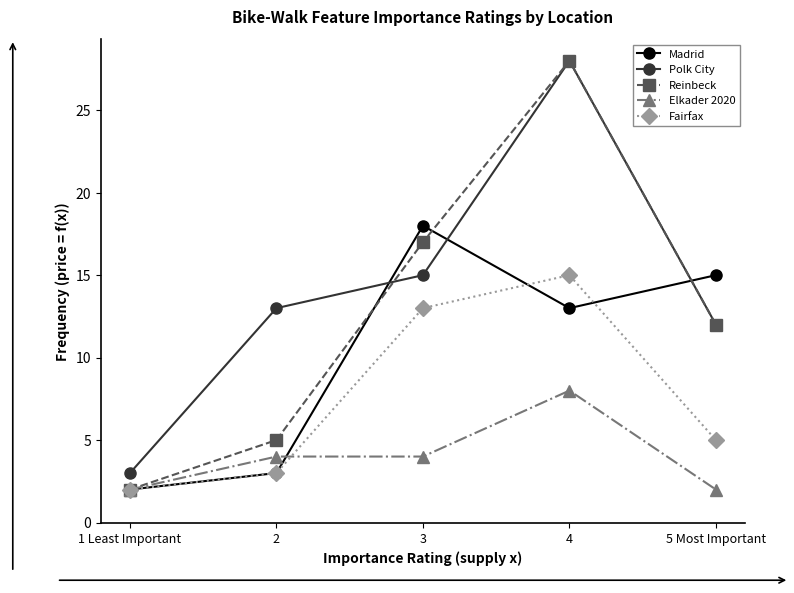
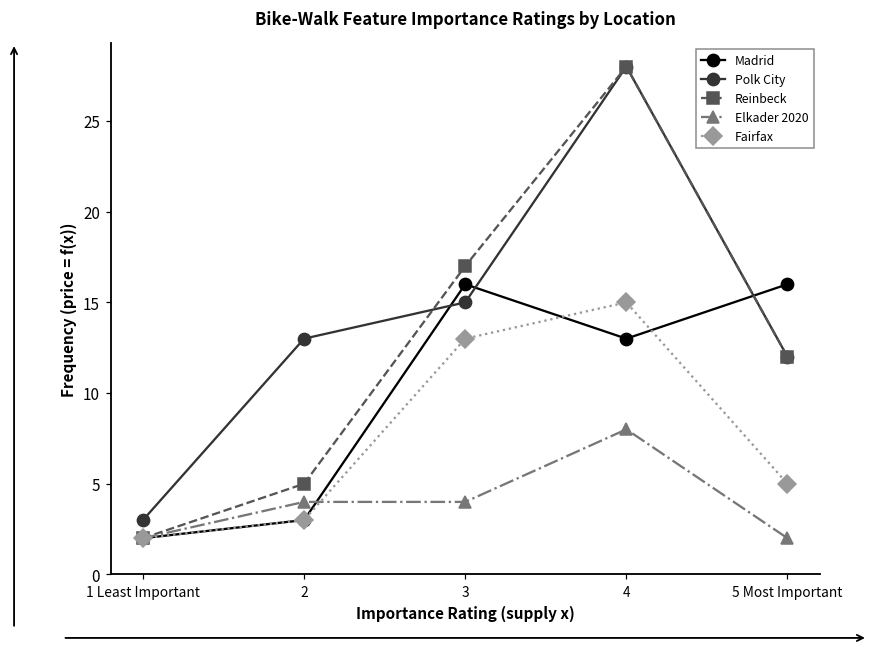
Madrid, 3: 18 -> 16
Madrid, 5 Most Important: 15 -> 16
